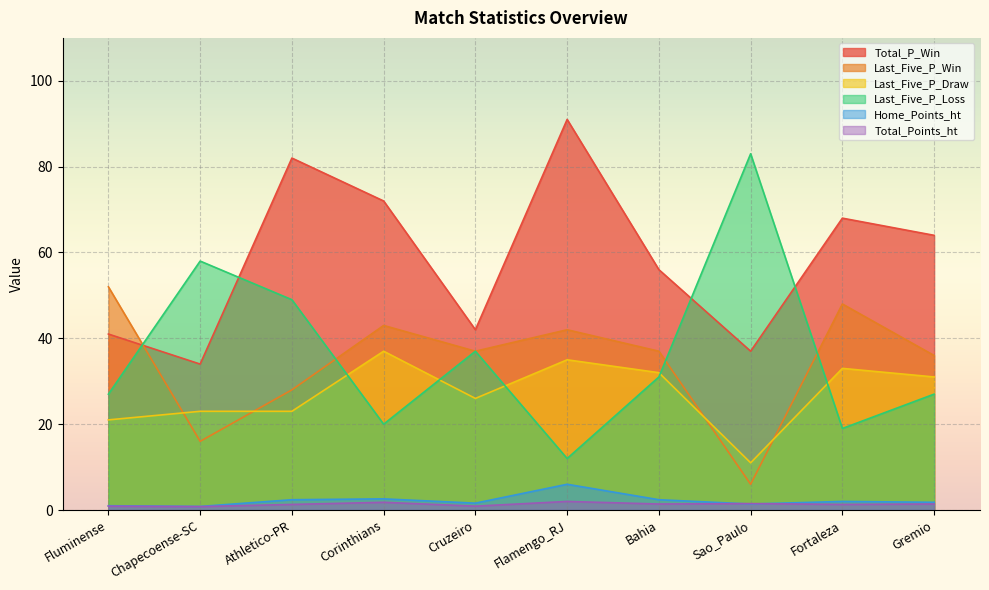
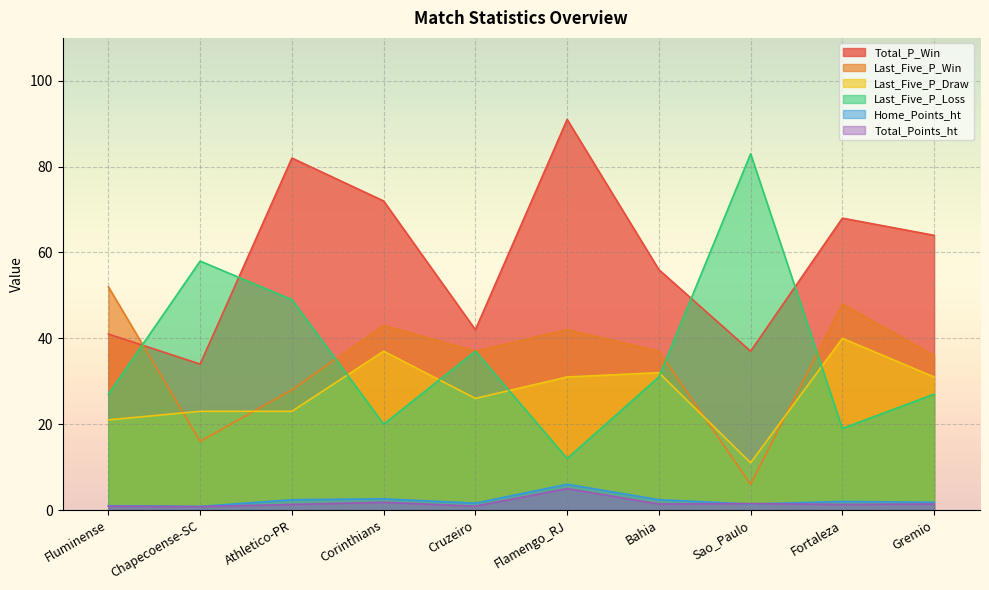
Last_Five_P_Draw, Flamengo_RJ: 35 -> 31
Total_Points_ht, Flamengo_RJ: 2 -> 5
Last_Five_P_Draw, Fortaleza: 33 -> 40
